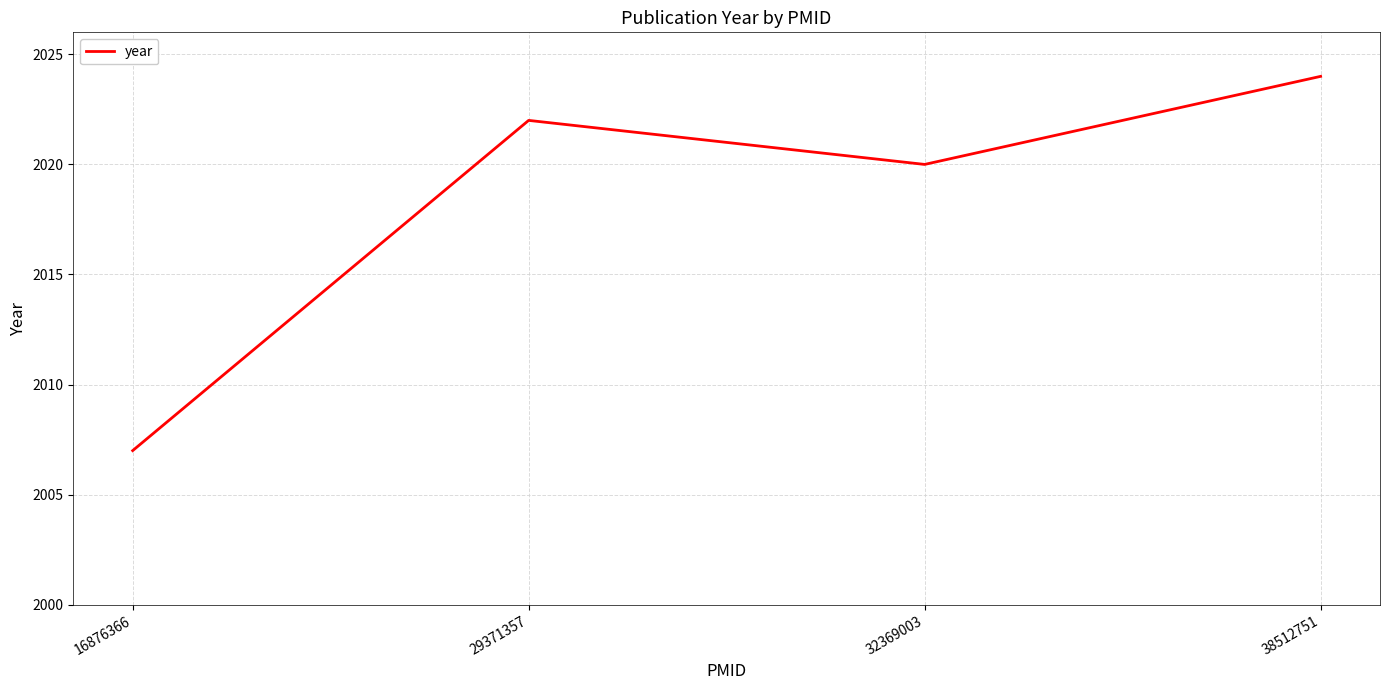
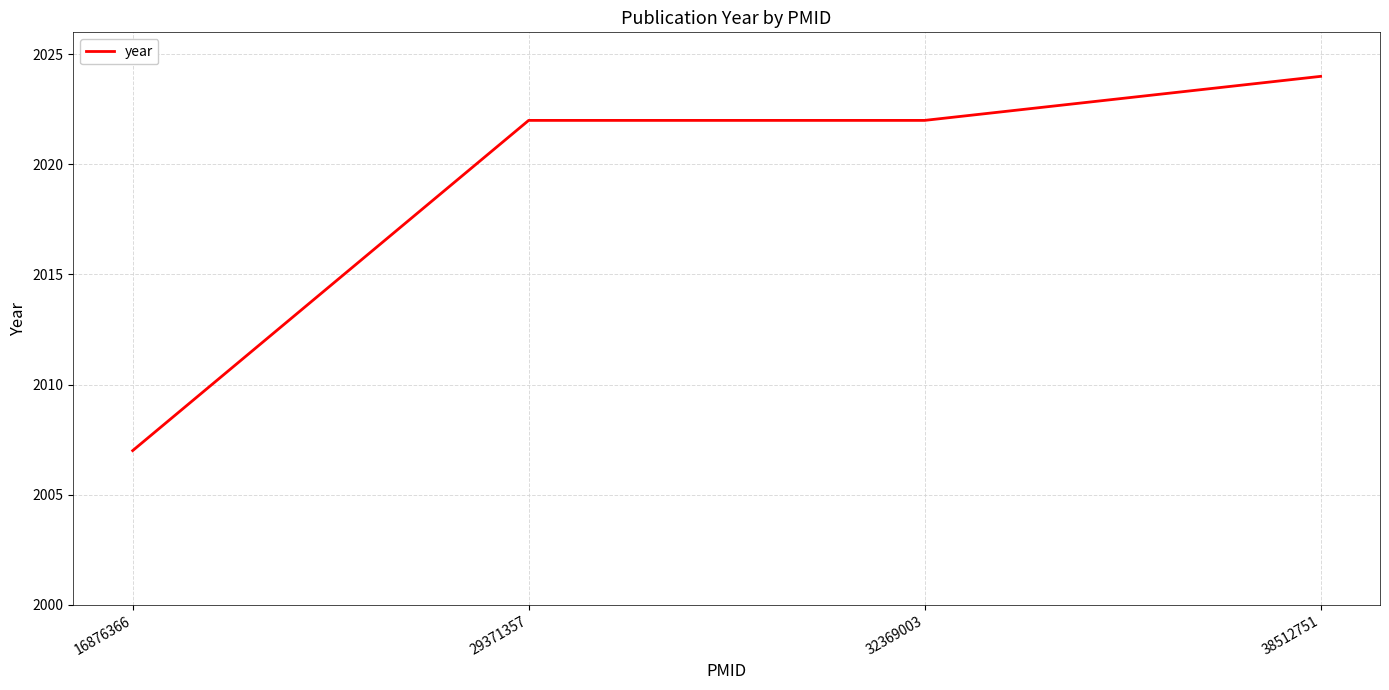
32369003: 2020 -> 2022
